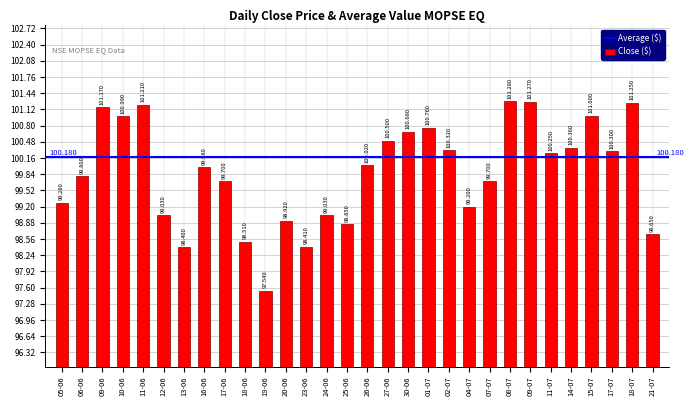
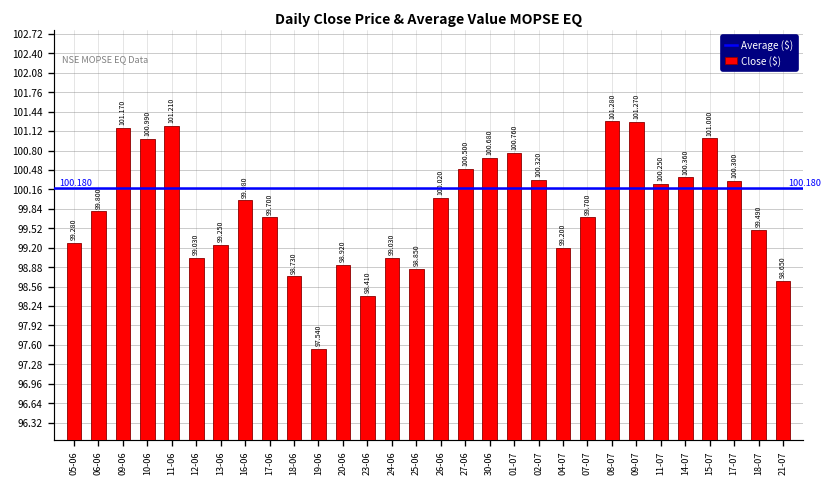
13-06: 98.400 -> 99.250
18-06: 98.510 -> 98.730
18-07: 101.250 -> 99.490
